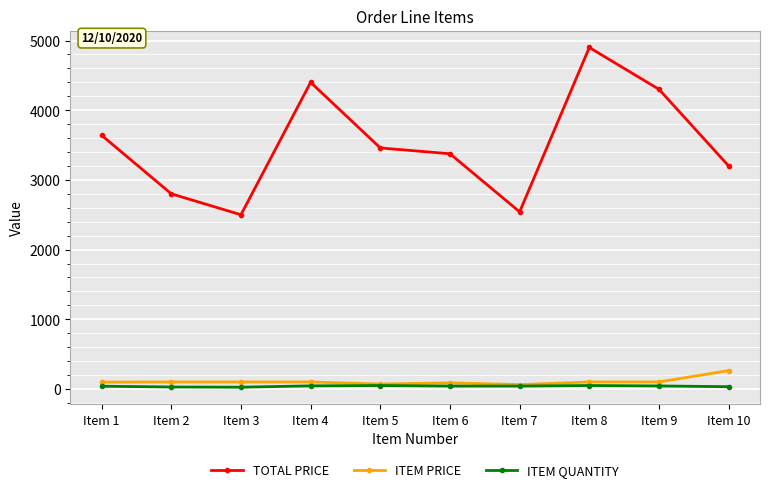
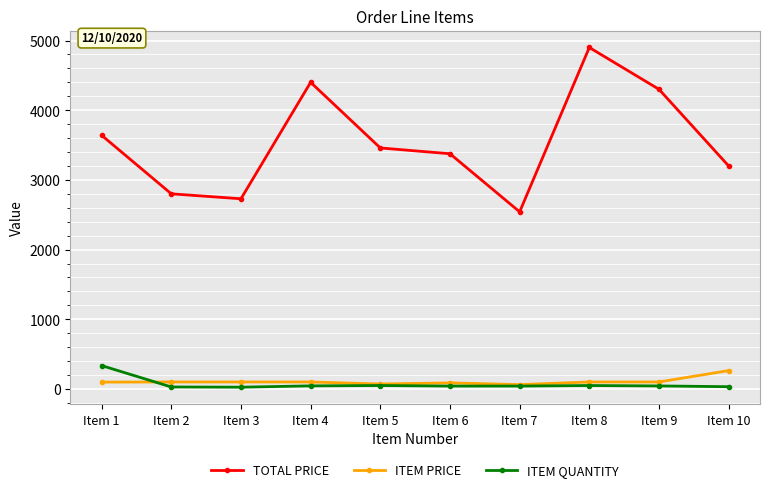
ITEM QUANTITY, Item 1: 0 -> 300
TOTAL PRICE, Item 3: 2500 -> 2700
